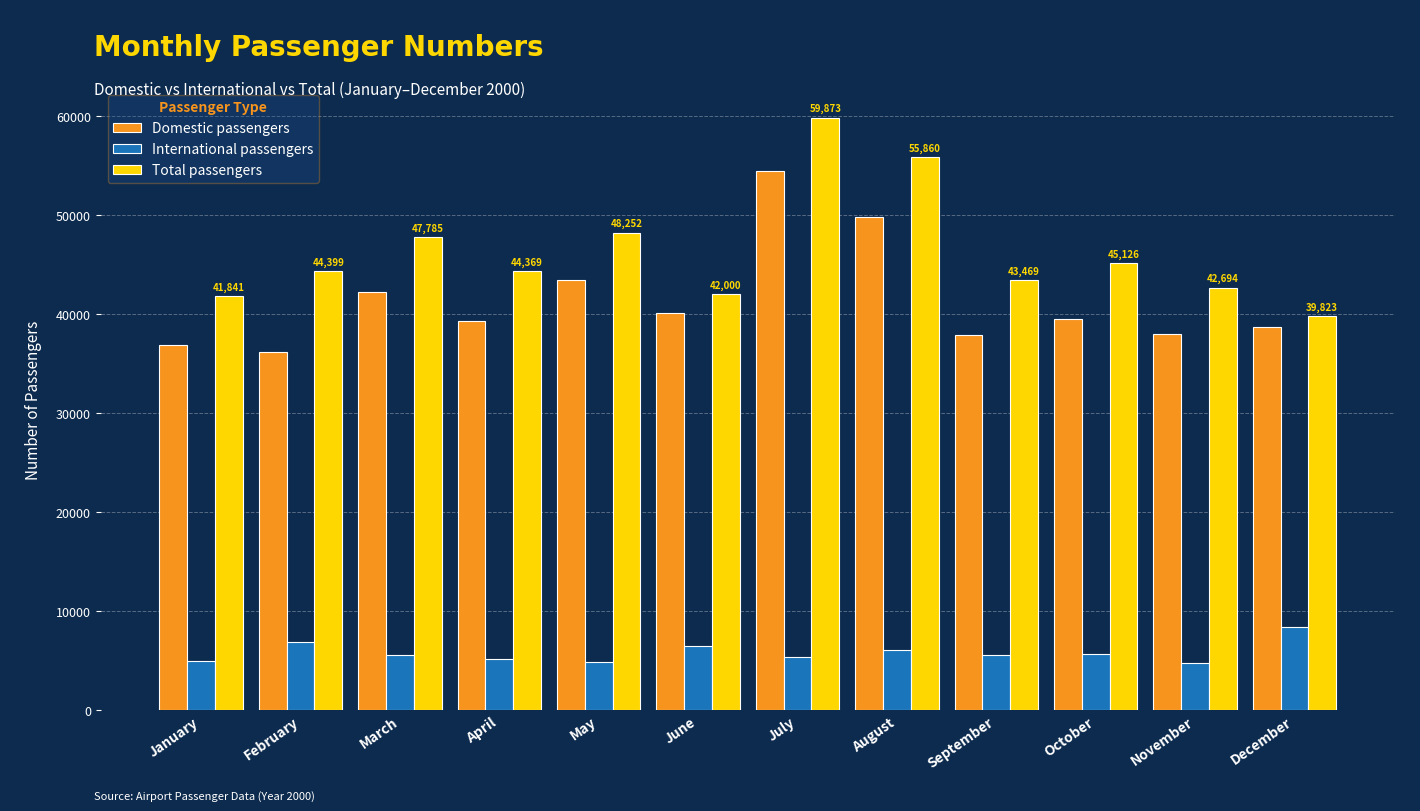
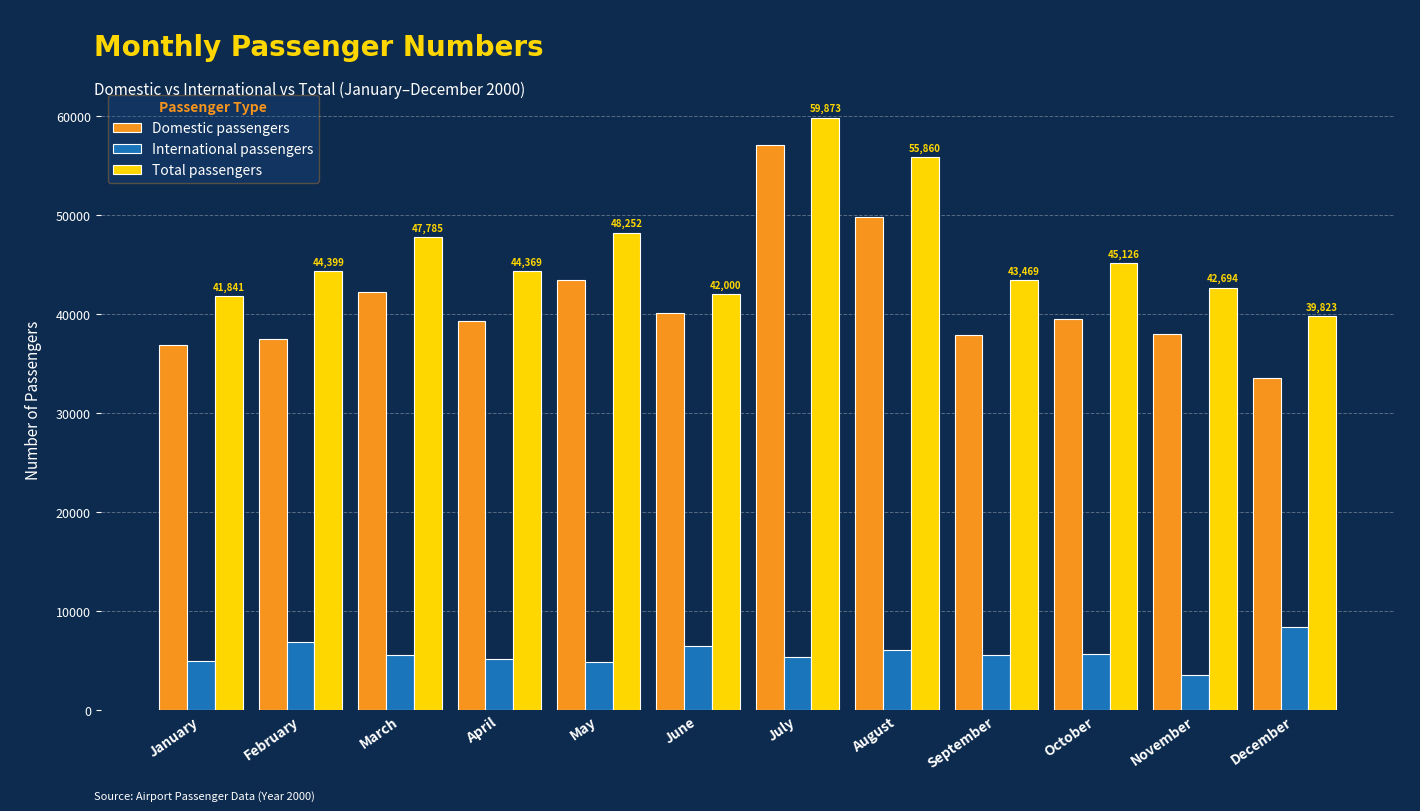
Domestic passengers, February: 36000 -> 38000
Domestic passengers, July: 55000 -> 57000
International passengers, November: 5000 -> 4000
Domestic passengers, December: 39000 -> 34000
